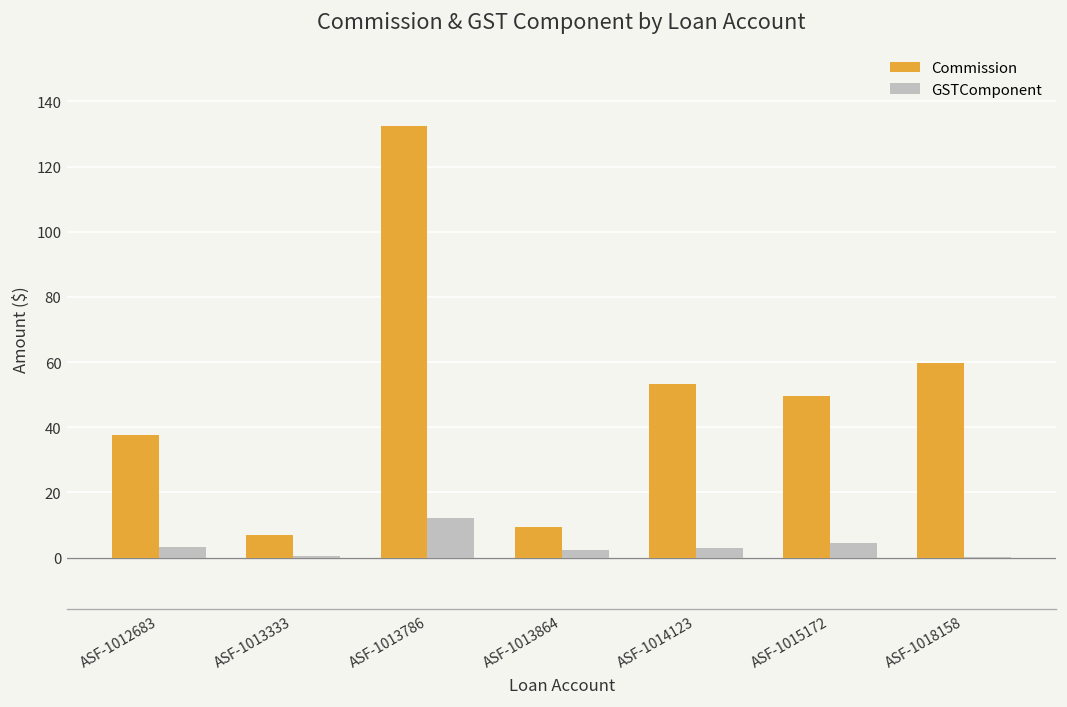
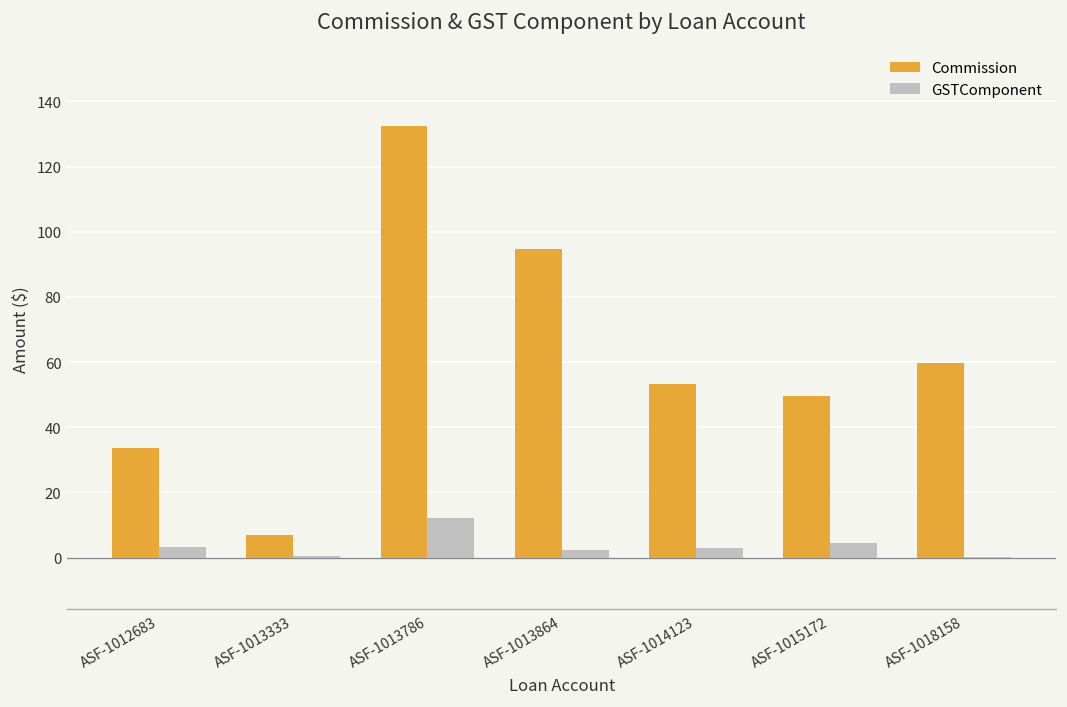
Commission, ASF-1012683: 38 -> 34
Commission, ASF-1013864: 10 -> 95
